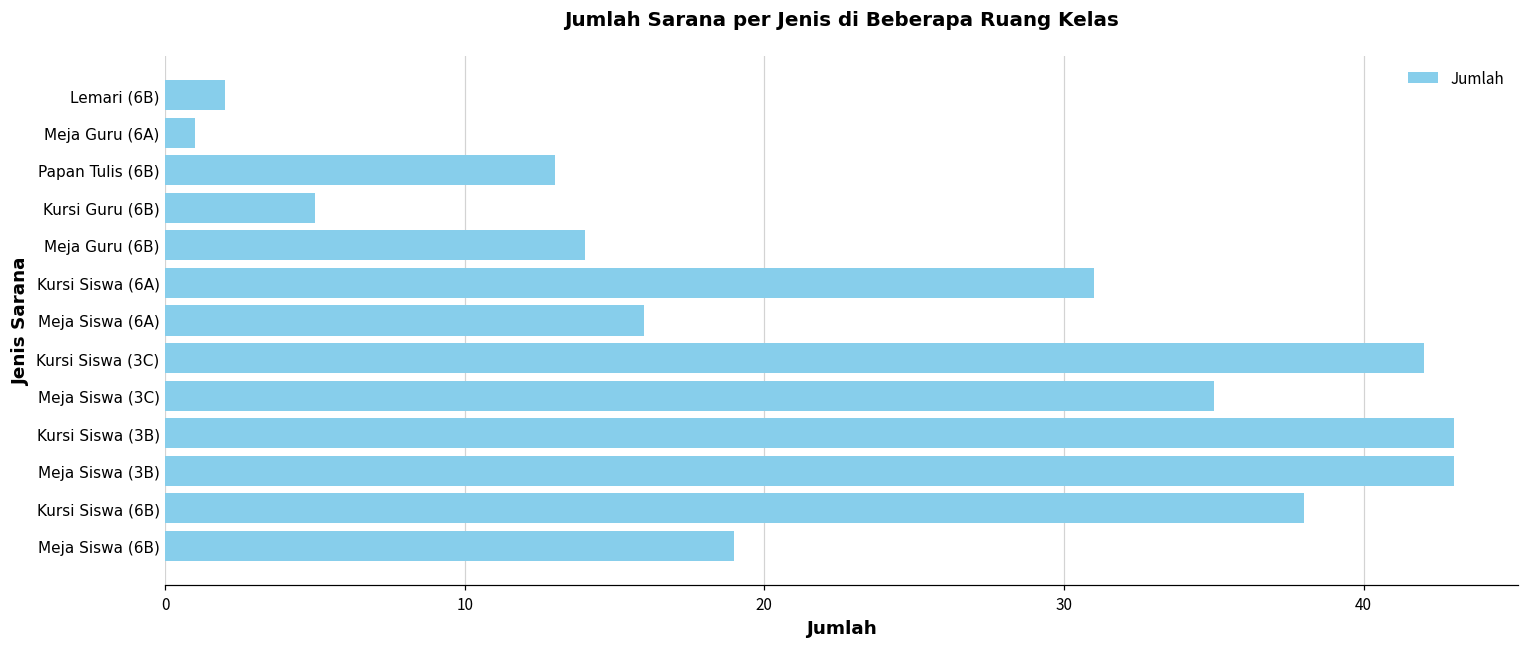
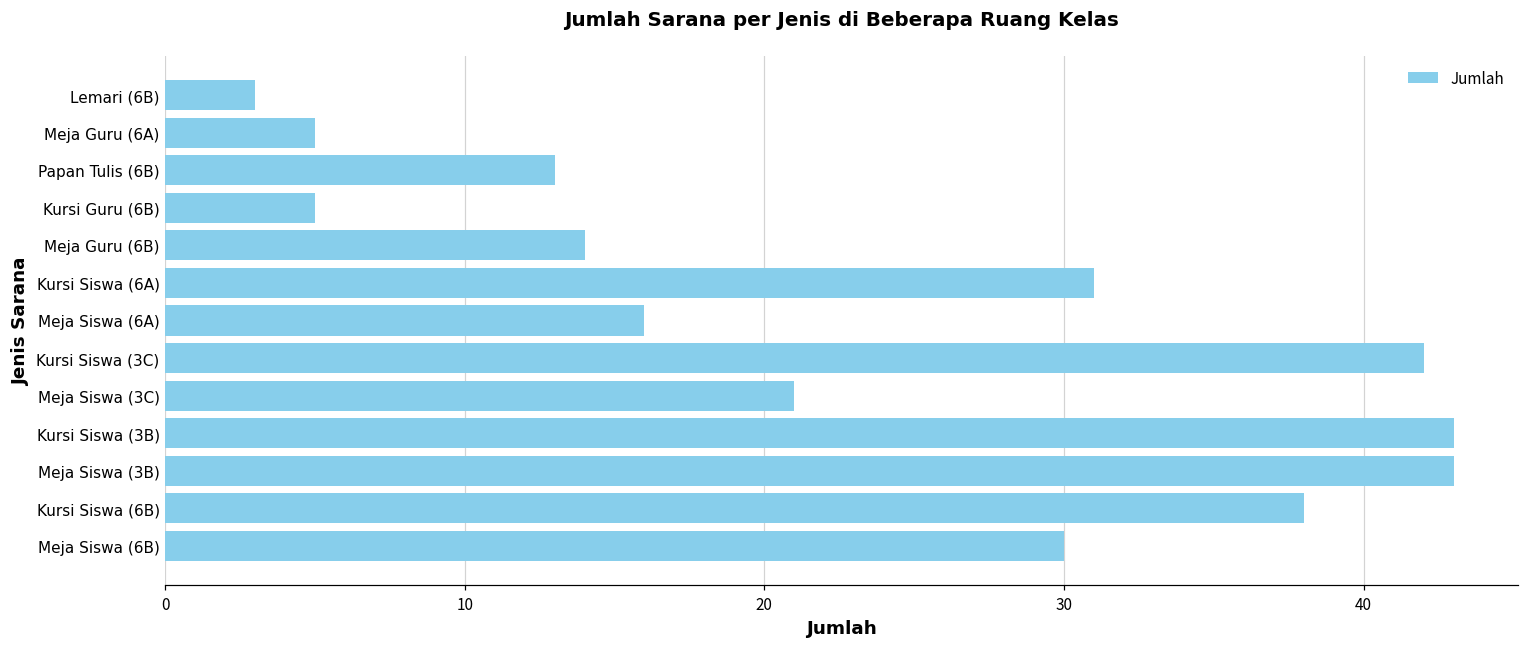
Lemari (6B): 2 -> 3
Meja Guru (6A): 1 -> 5
Meja Siswa (3C): 35 -> 21
Meja Siswa (6B): 19 -> 30
